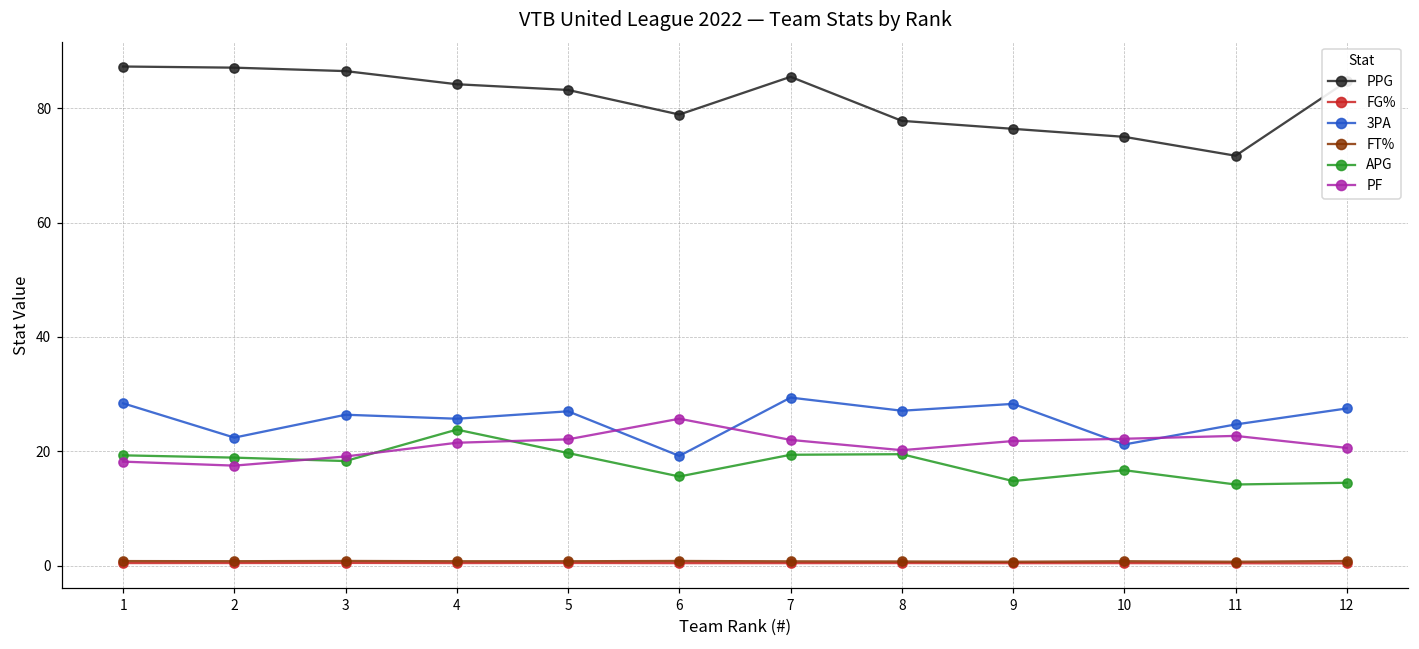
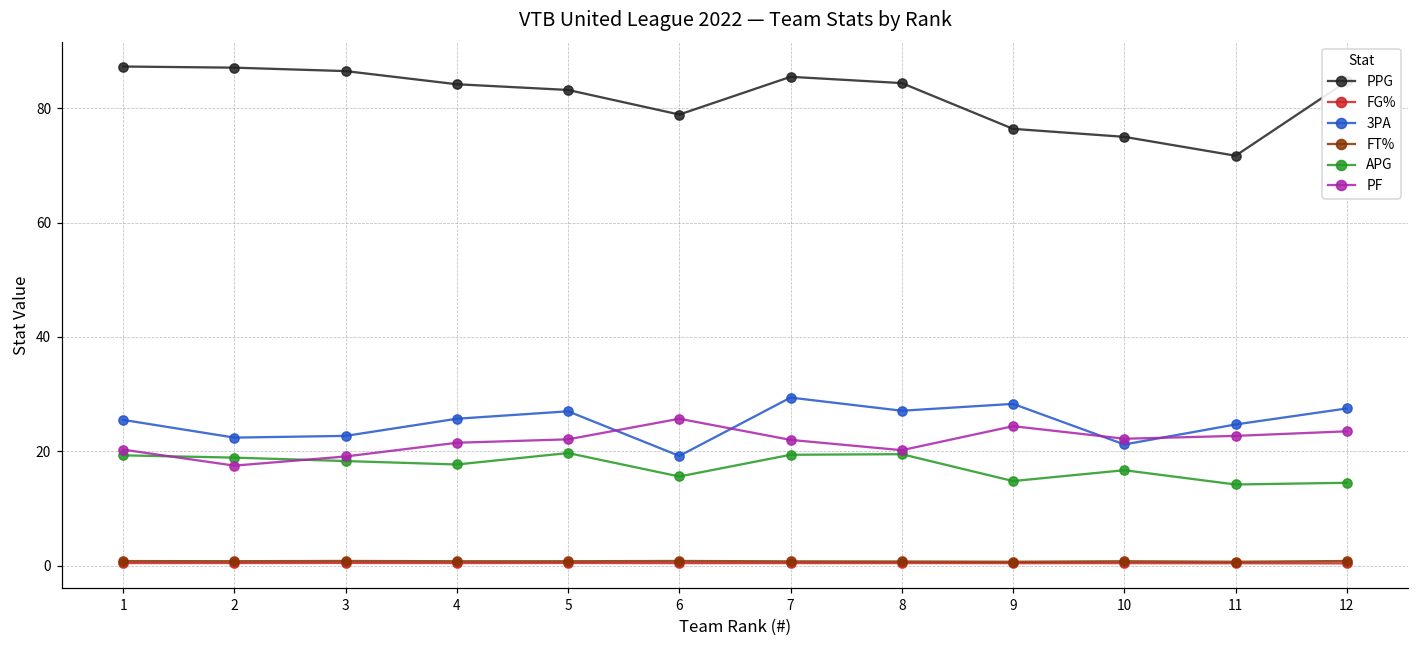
3PA, 1: 28 -> 26
PF, 1: 18 -> 20
3PA, 3: 26 -> 23
APG, 4: 24 -> 18
PPG, 8: 78 -> 84
PF, 9: 22 -> 24
PF, 12: 21 -> 24
